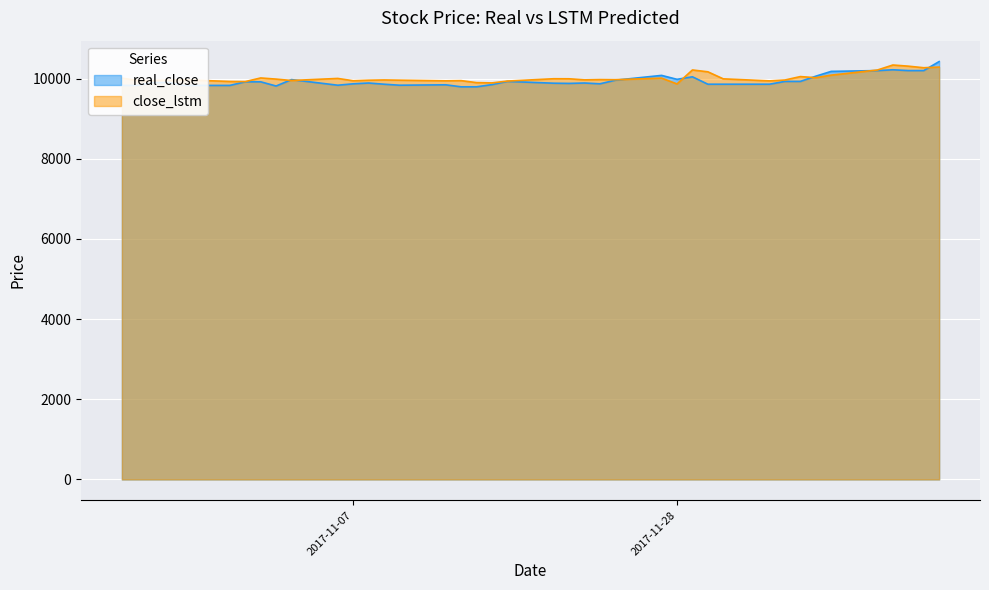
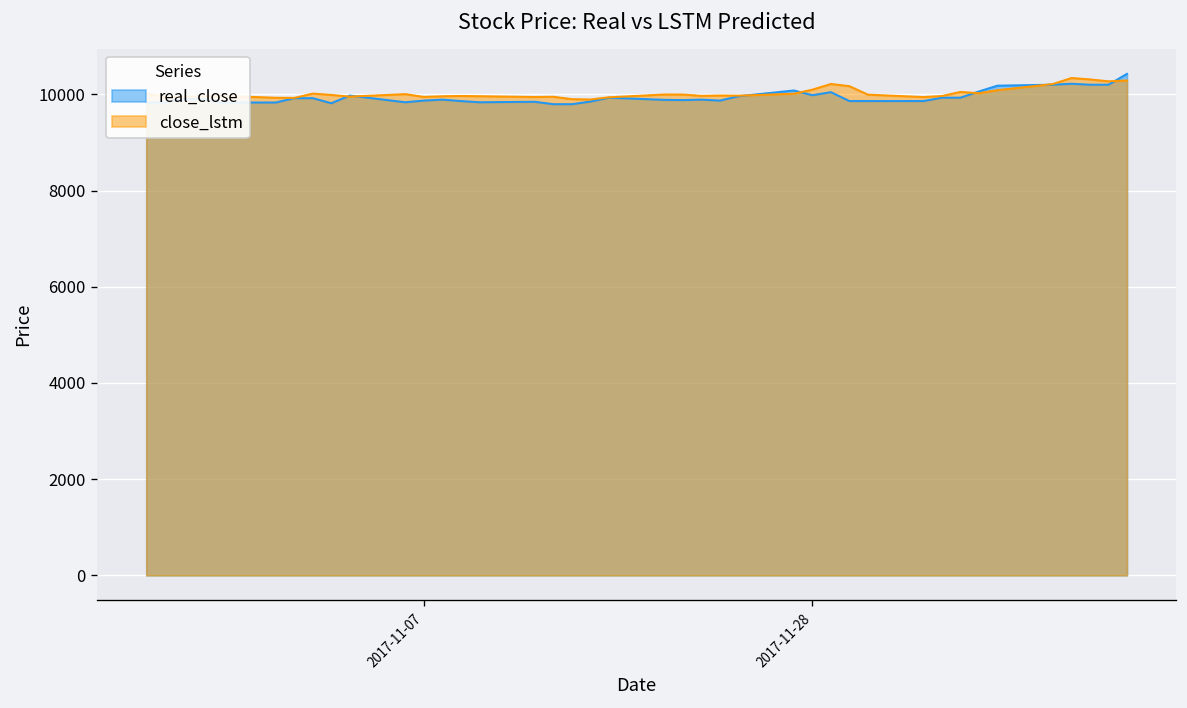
close_lstm, 2017-11-28: 9900 -> 10100
